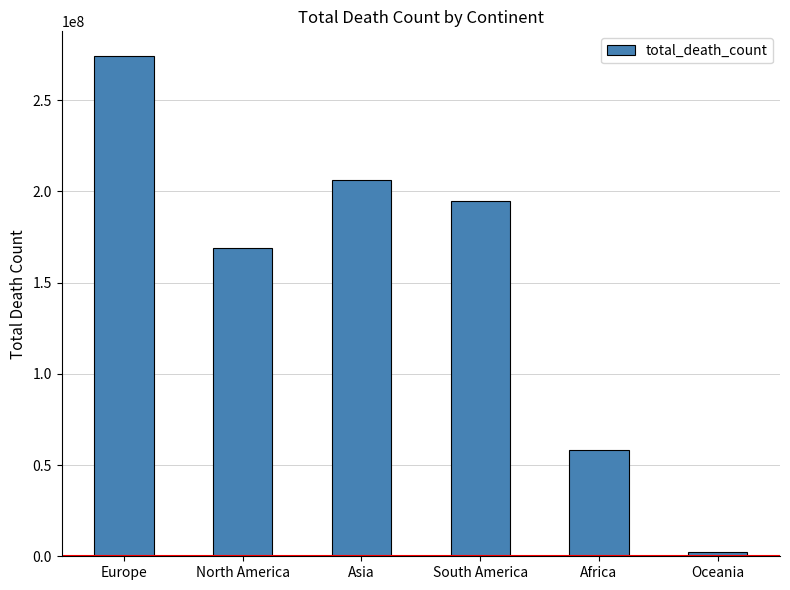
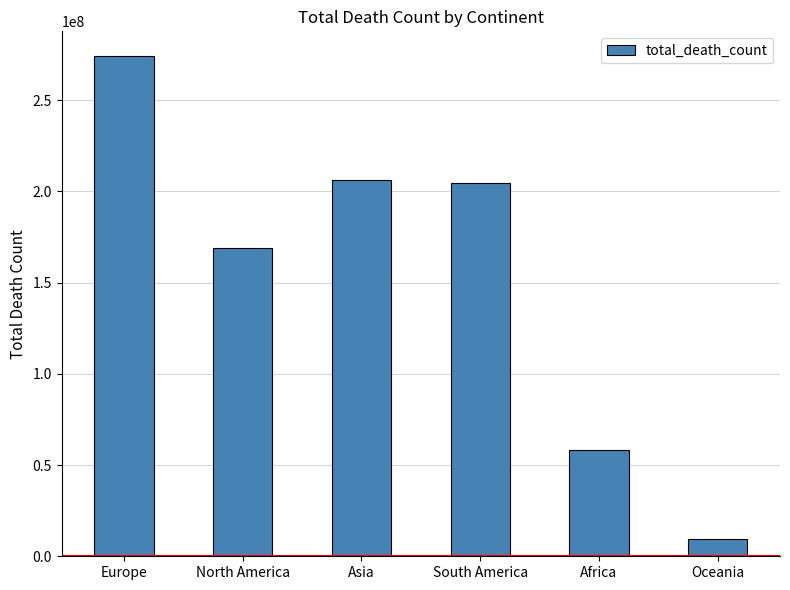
South America: 194000000 -> 205000000
Oceania: 2000000 -> 9000000
